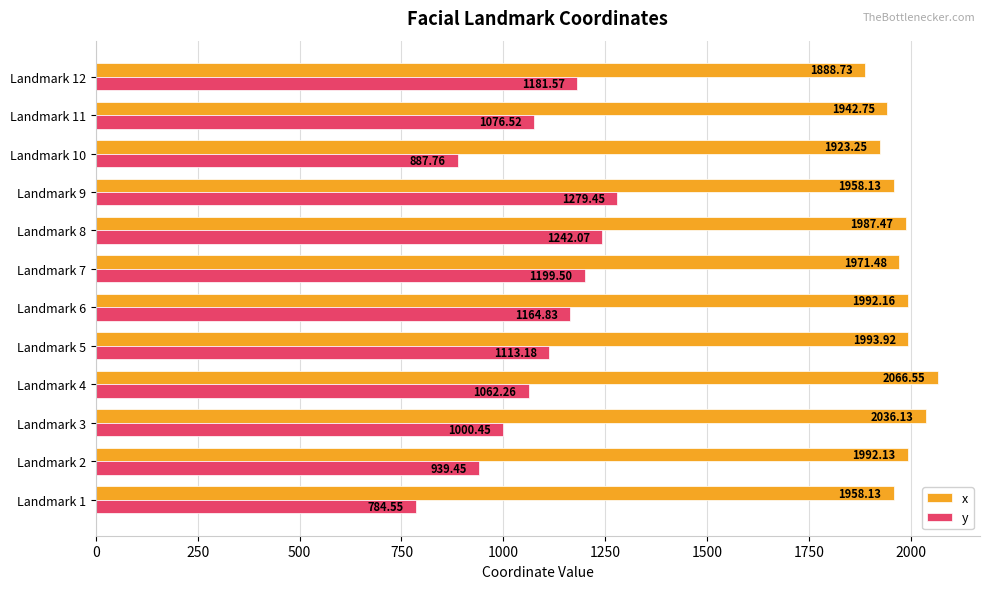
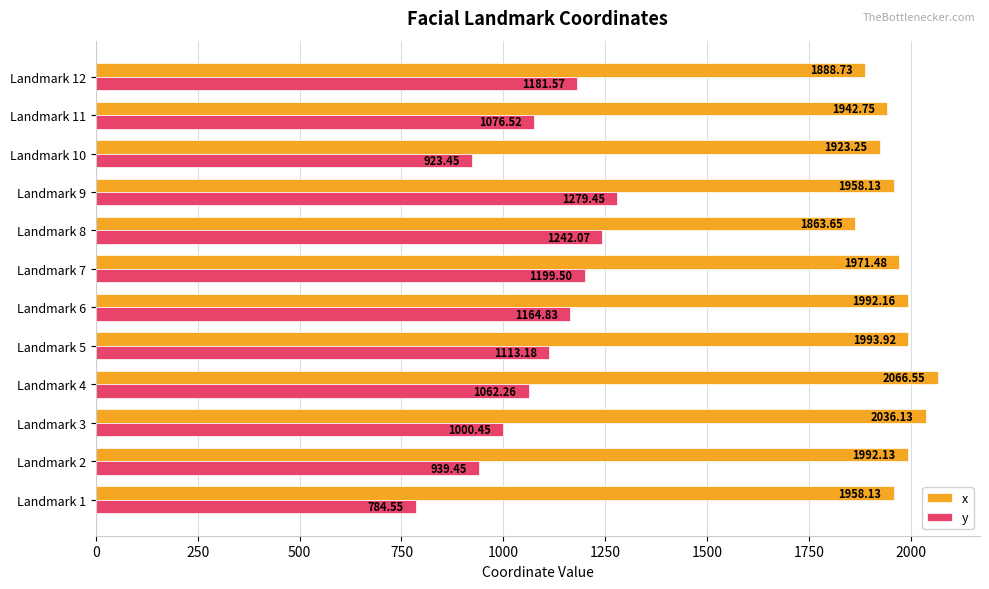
y, Landmark 10: 887.76 -> 923.45
x, Landmark 8: 1987.47 -> 1863.65
